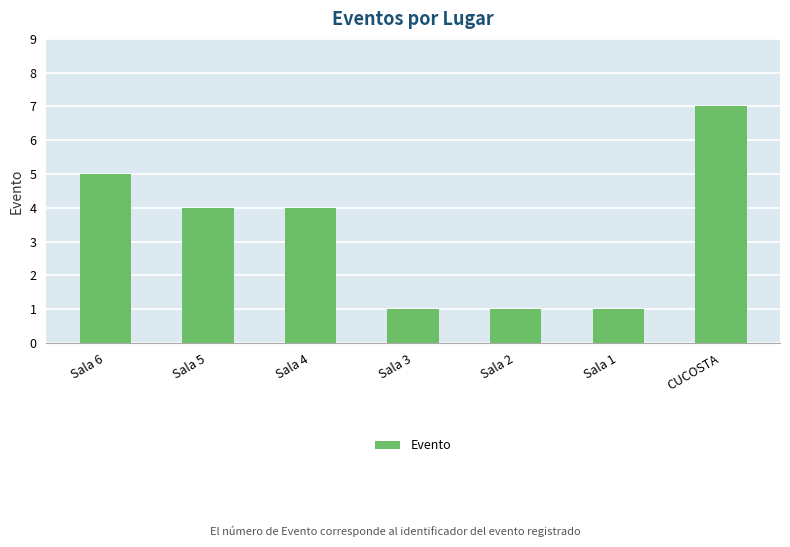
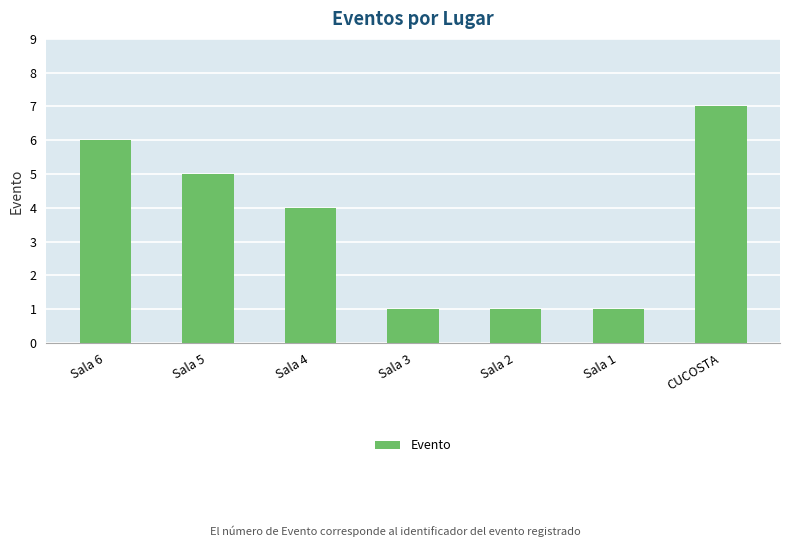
Sala 6: 5 -> 6
Sala 5: 4 -> 5
